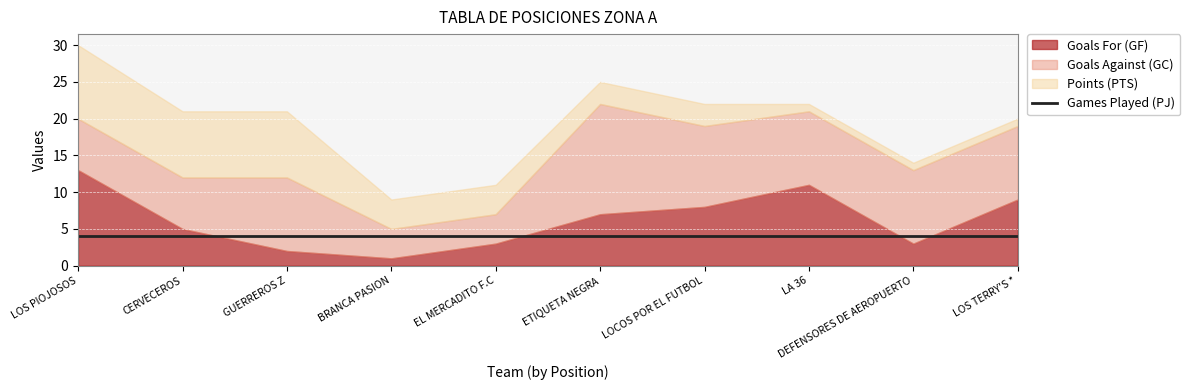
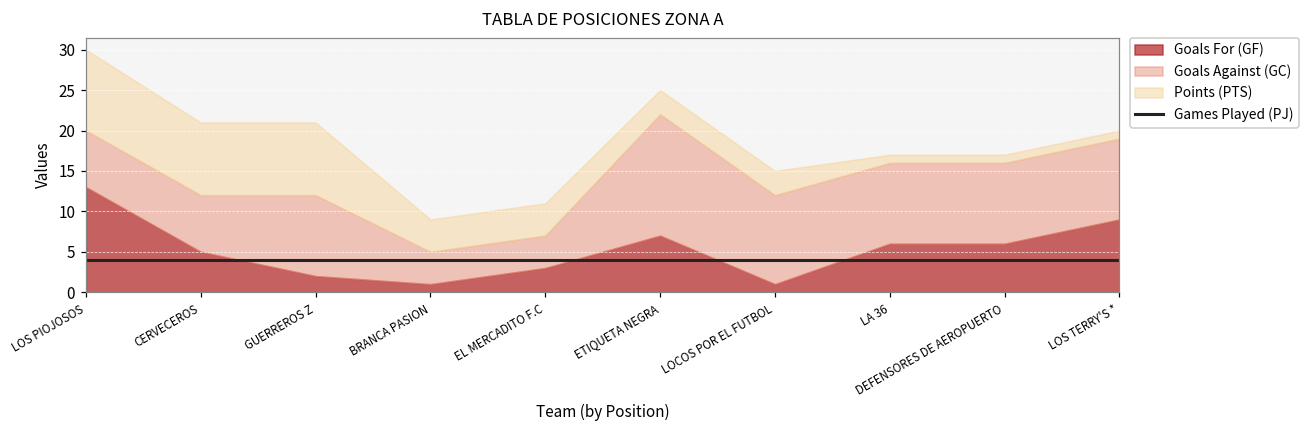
Goals For (GF), LOCOS POR EL FUTBOL: 8 -> 1
Goals For (GF), LA 36: 11 -> 6
Goals For (GF), DEFENSORES DE AEROPUERTO: 3 -> 6
